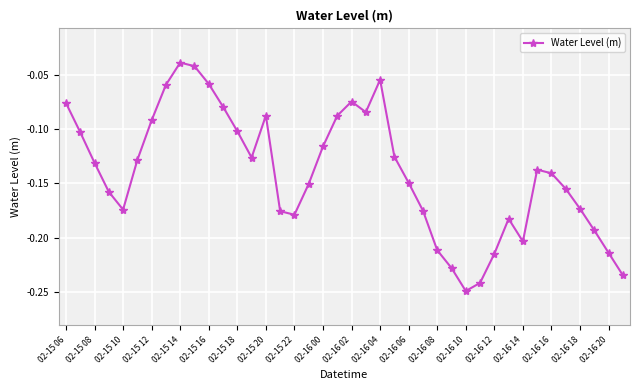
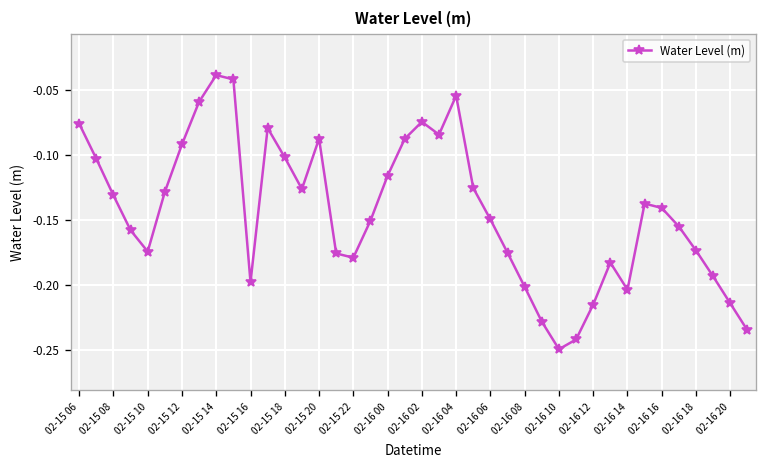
02-15 16: -0.058 -> -0.198
02-16 08: -0.212 -> -0.201
